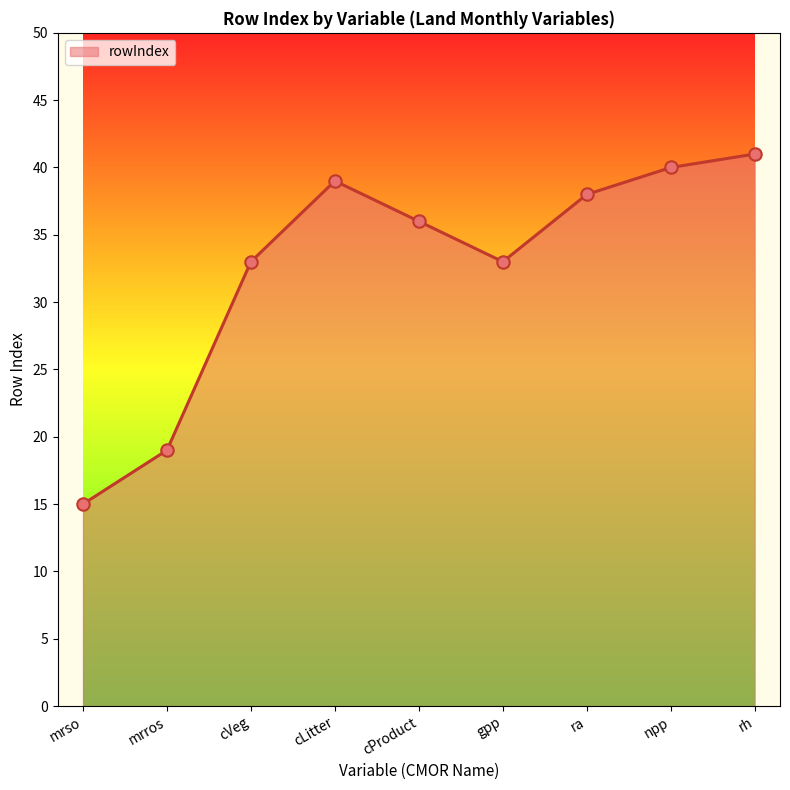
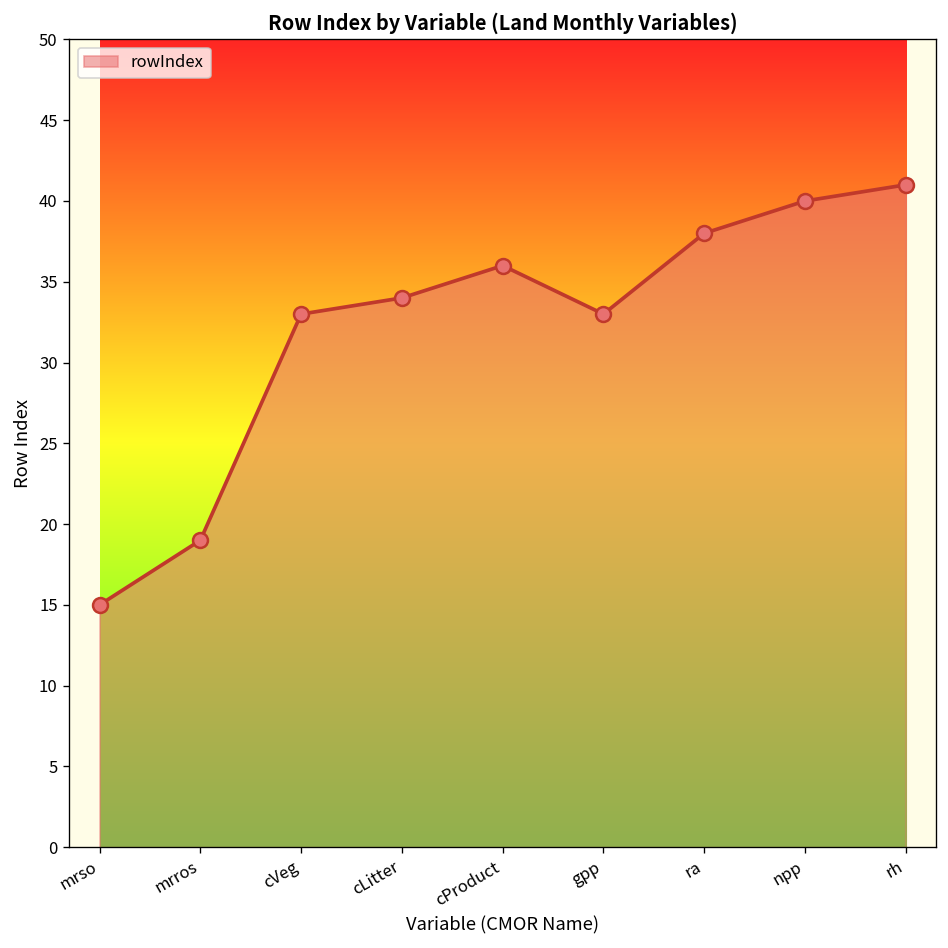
cLitter: 39 -> 34
